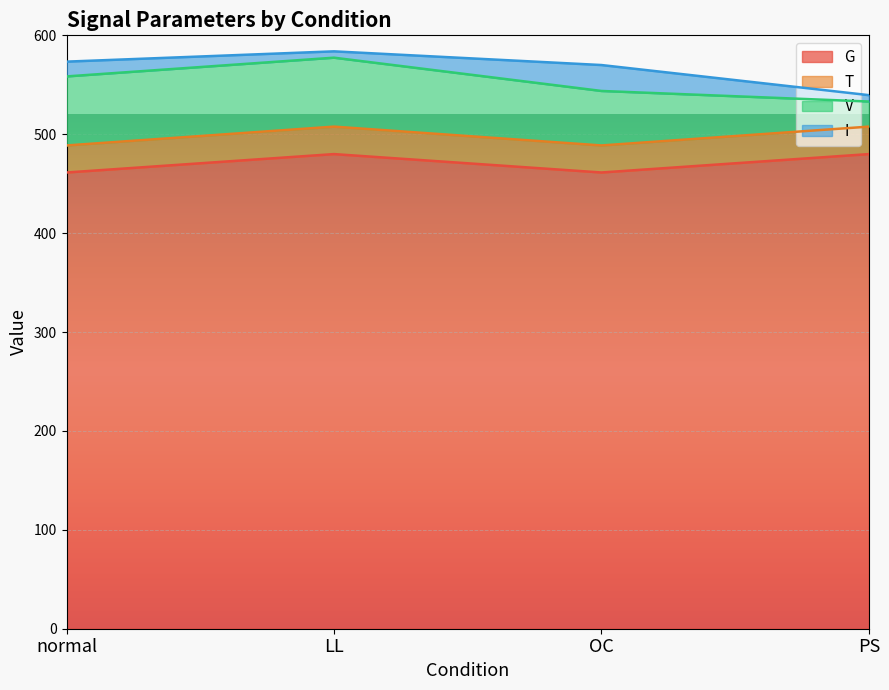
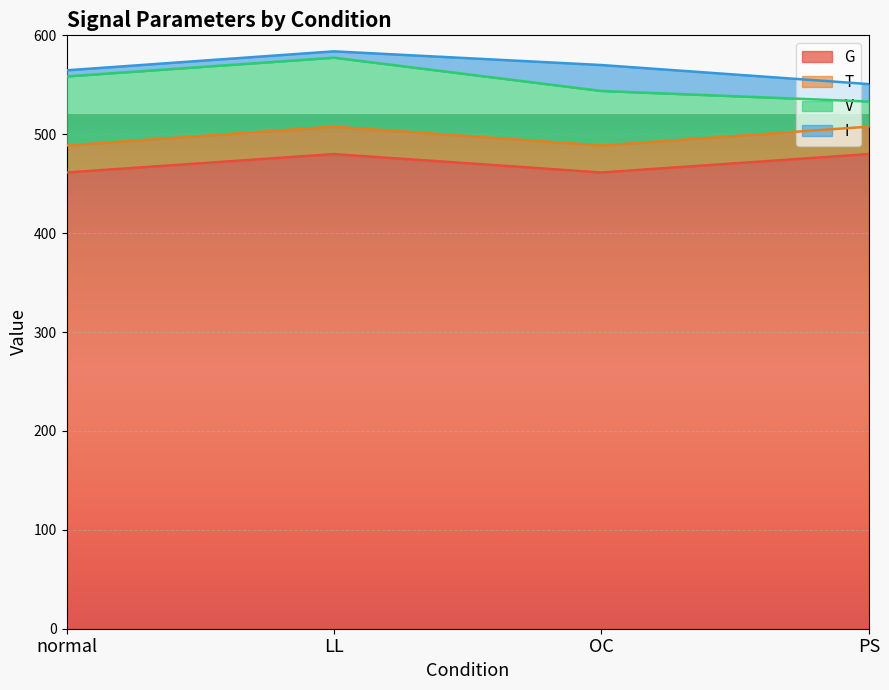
I, normal: 15 -> 6
I, PS: 10 -> 20
